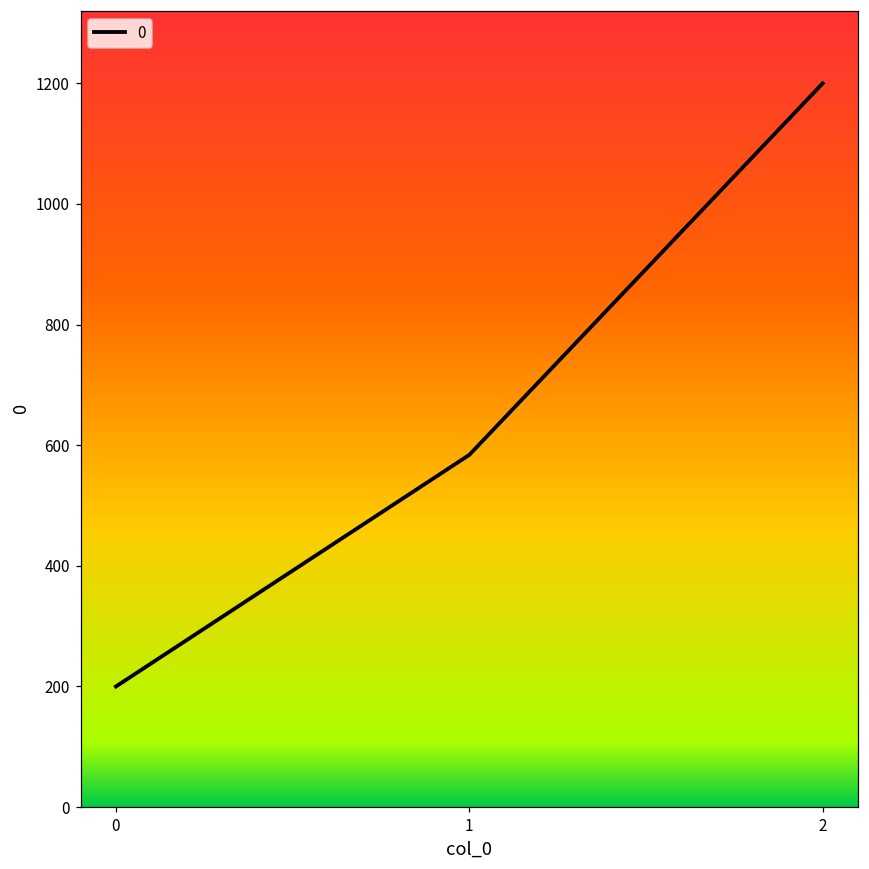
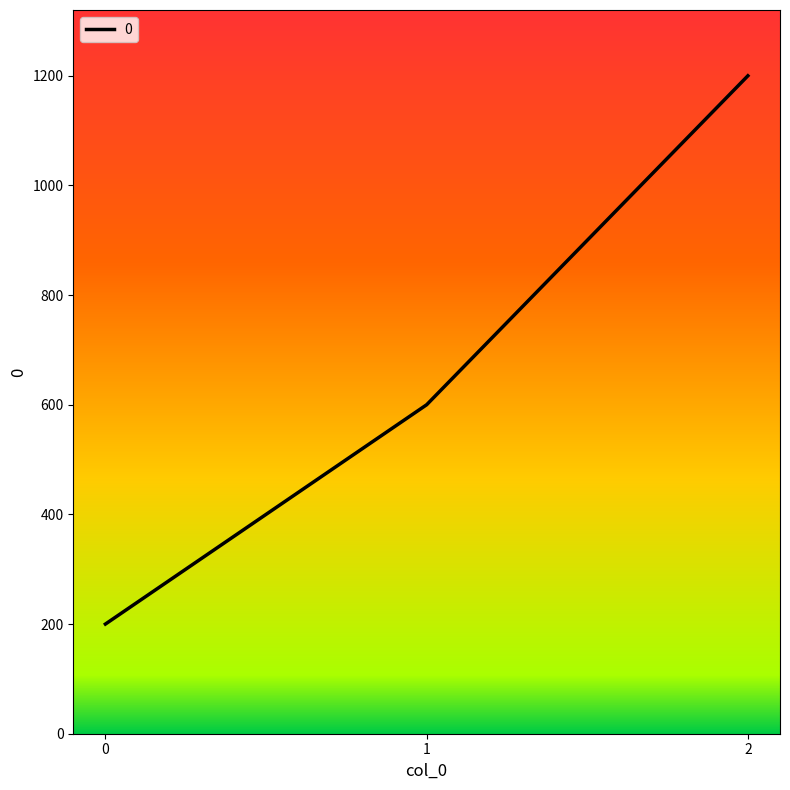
1: 580 -> 600
